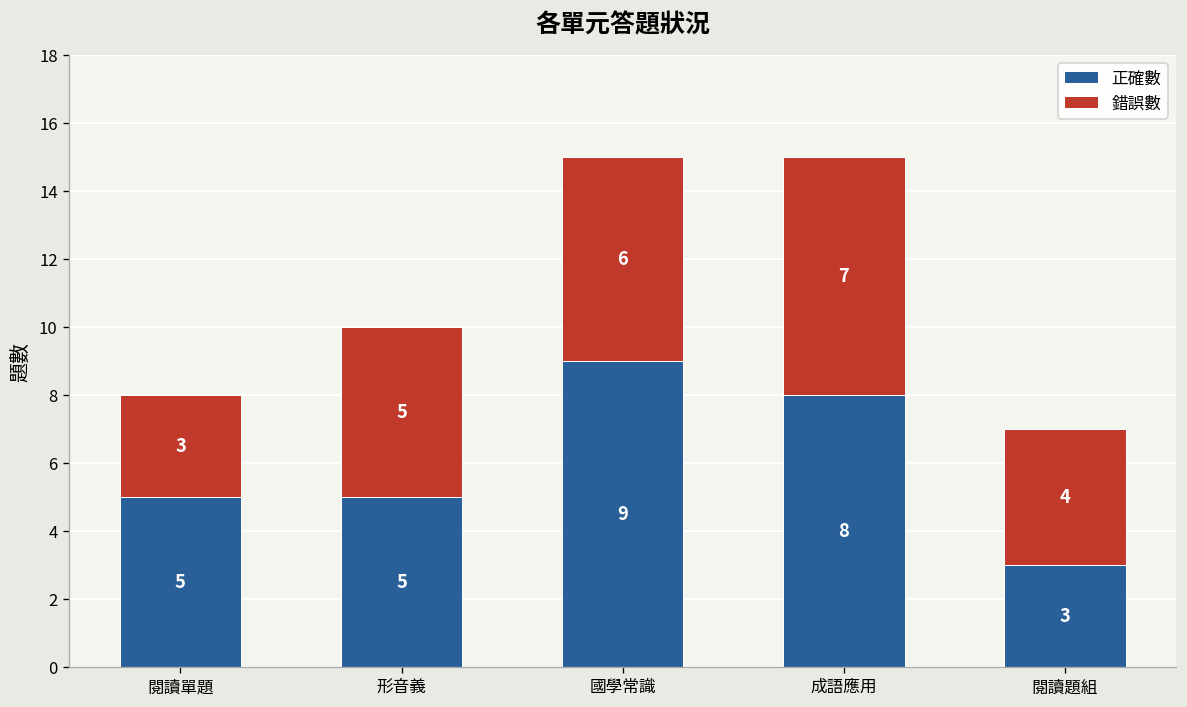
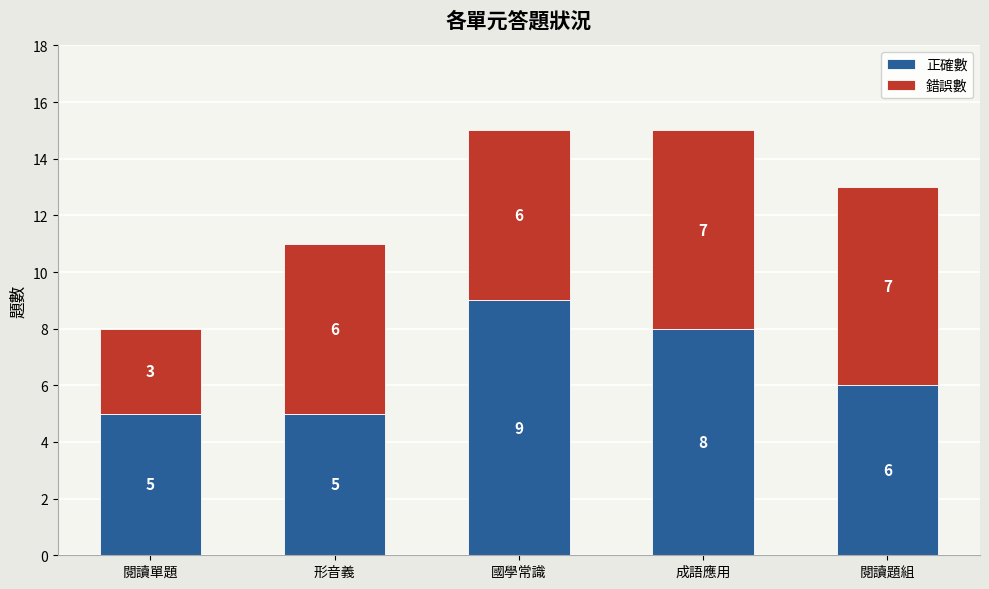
錯誤數, 形音義: 5 -> 6
正確數, 閱讀題組: 3 -> 6
錯誤數, 閱讀題組: 4 -> 7
